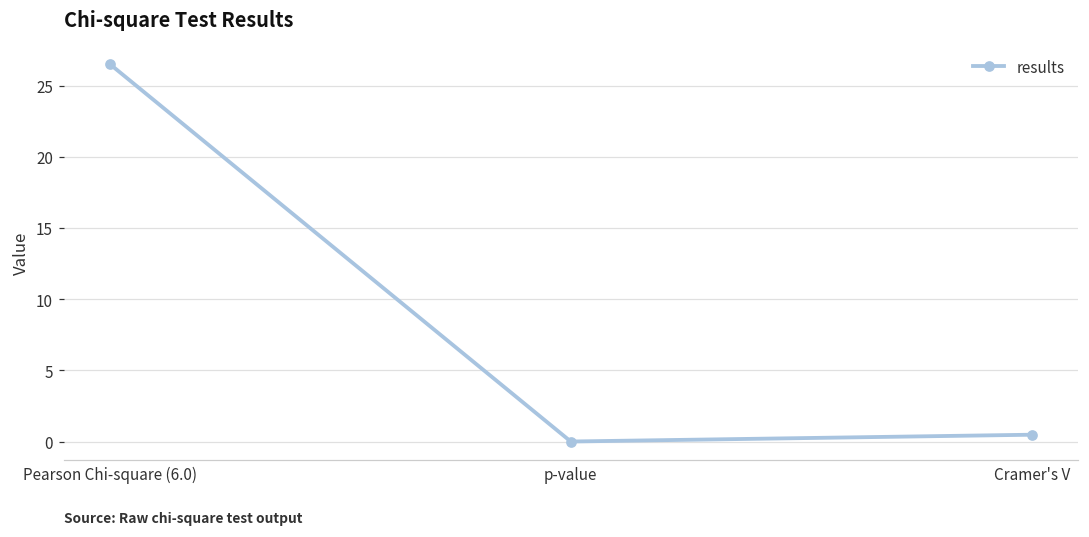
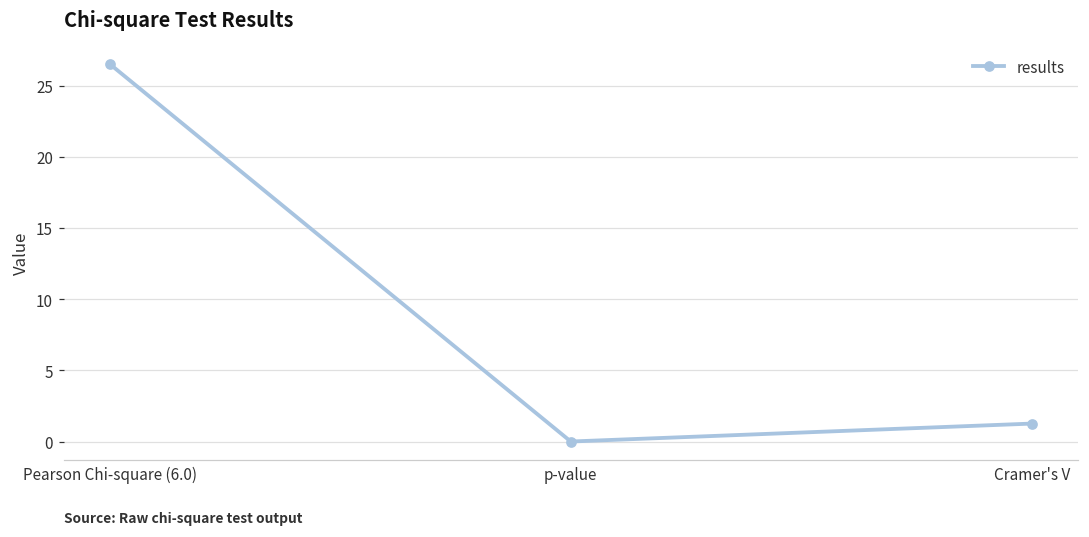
Cramer's V: 0.5 -> 1.3
